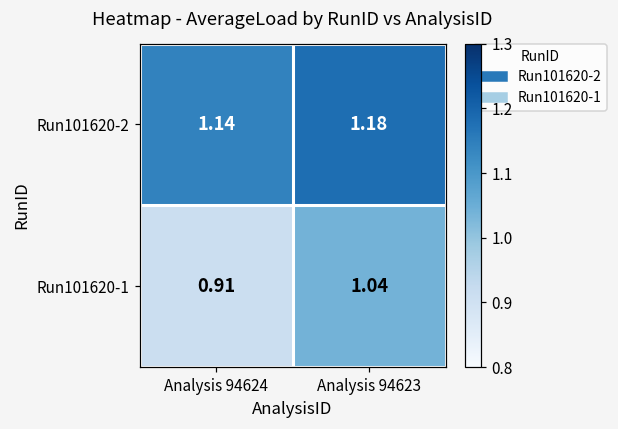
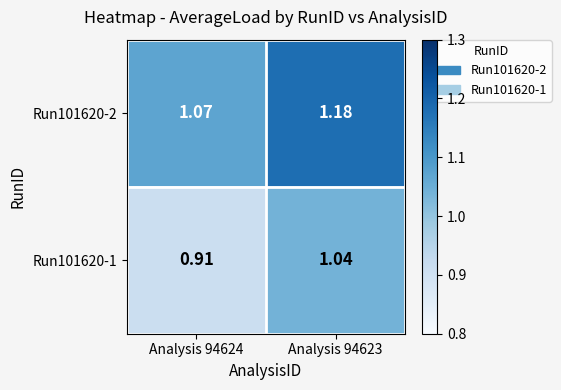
Run101620-2, Analysis 94624: 1.14 -> 1.07
